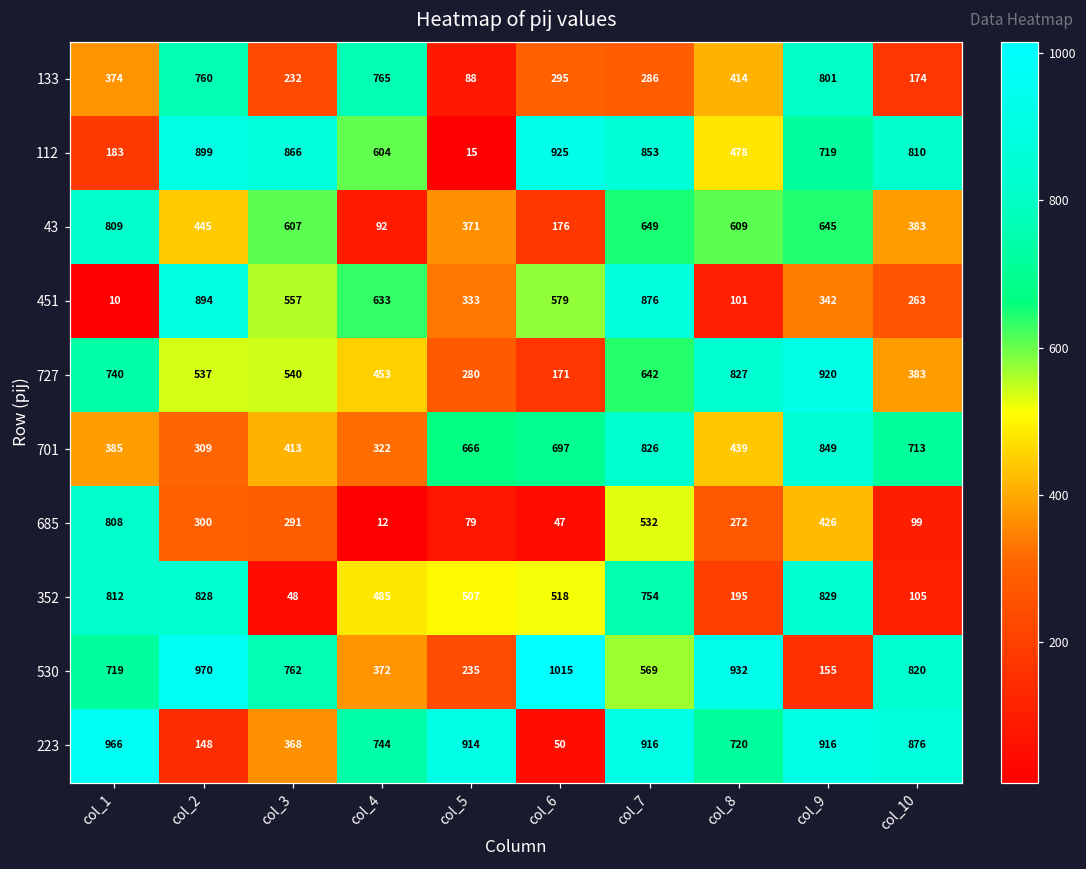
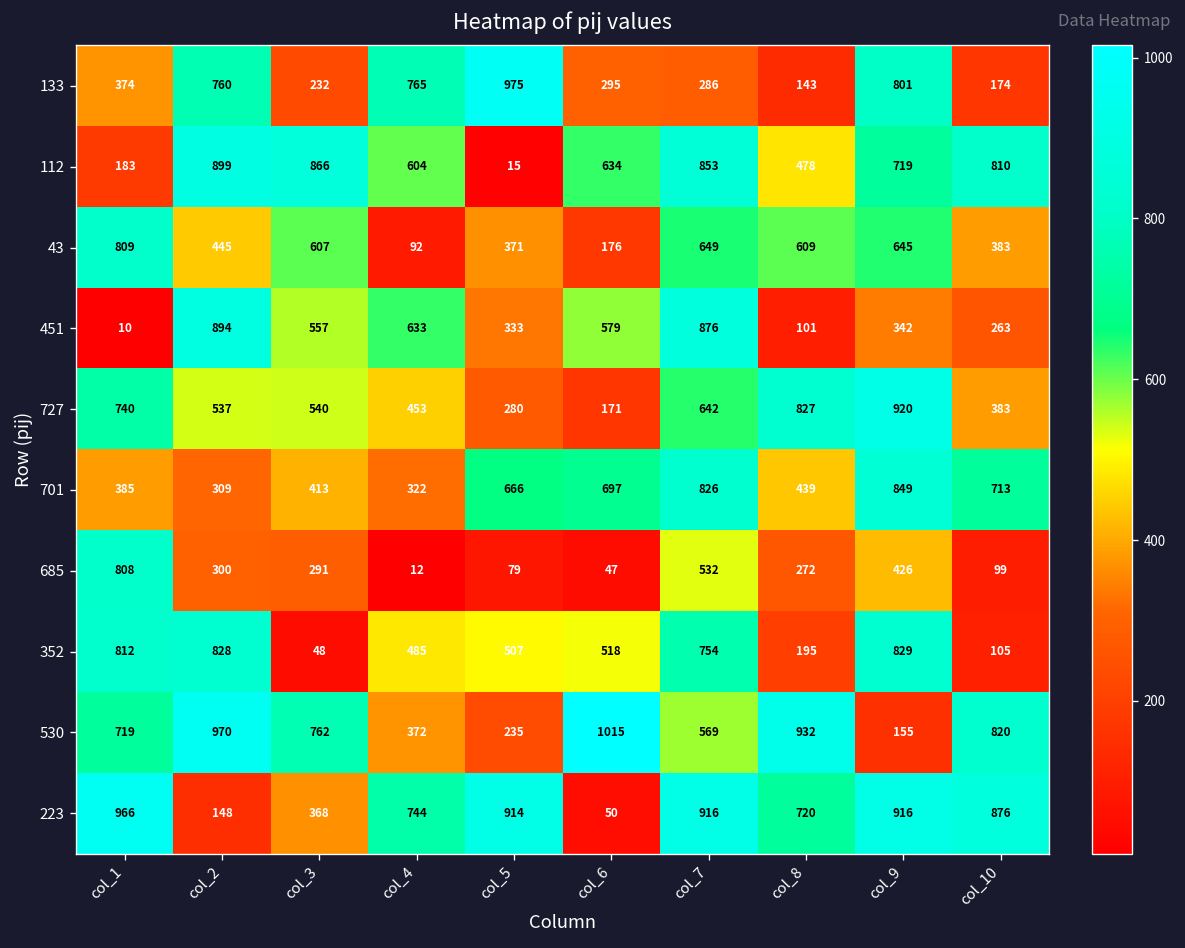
133, col_5: 88 -> 975
133, col_8: 414 -> 143
112, col_6: 925 -> 634
